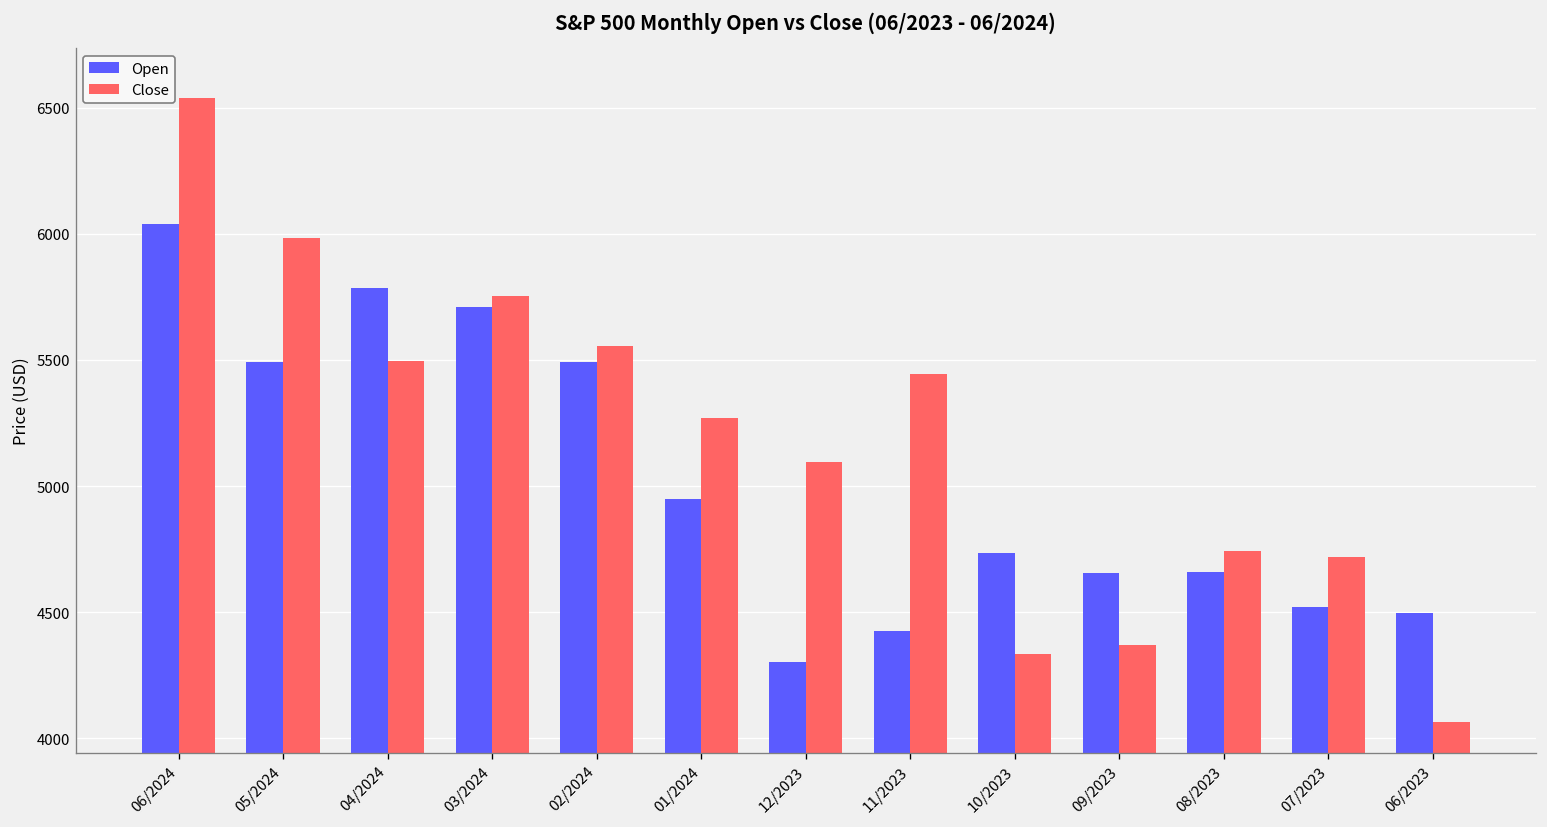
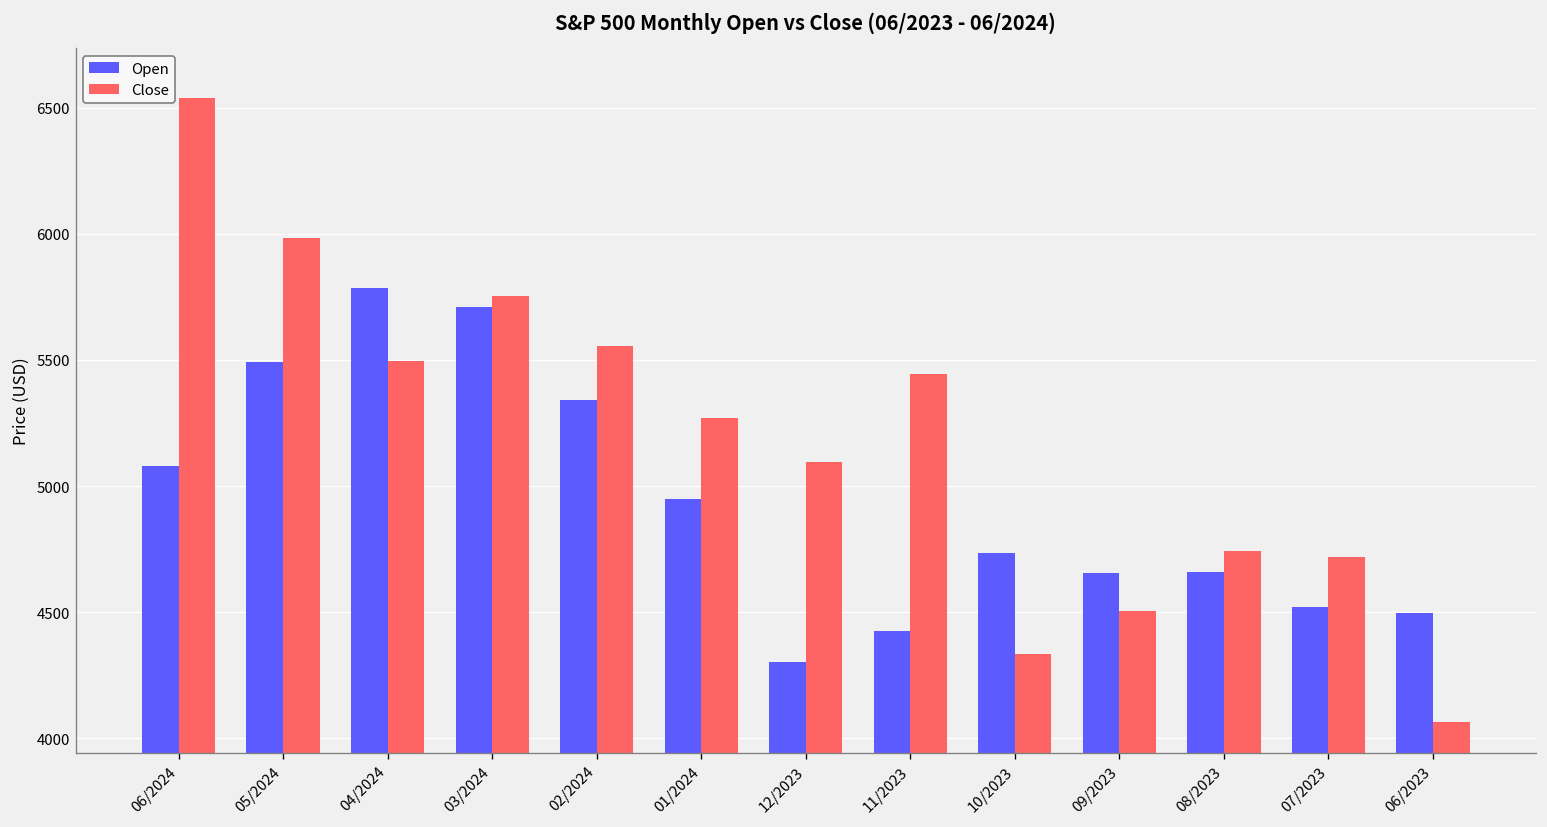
Open, 06/2024: 6040 -> 5080
Open, 02/2024: 5490 -> 5340
Close, 09/2023: 4370 -> 4510
